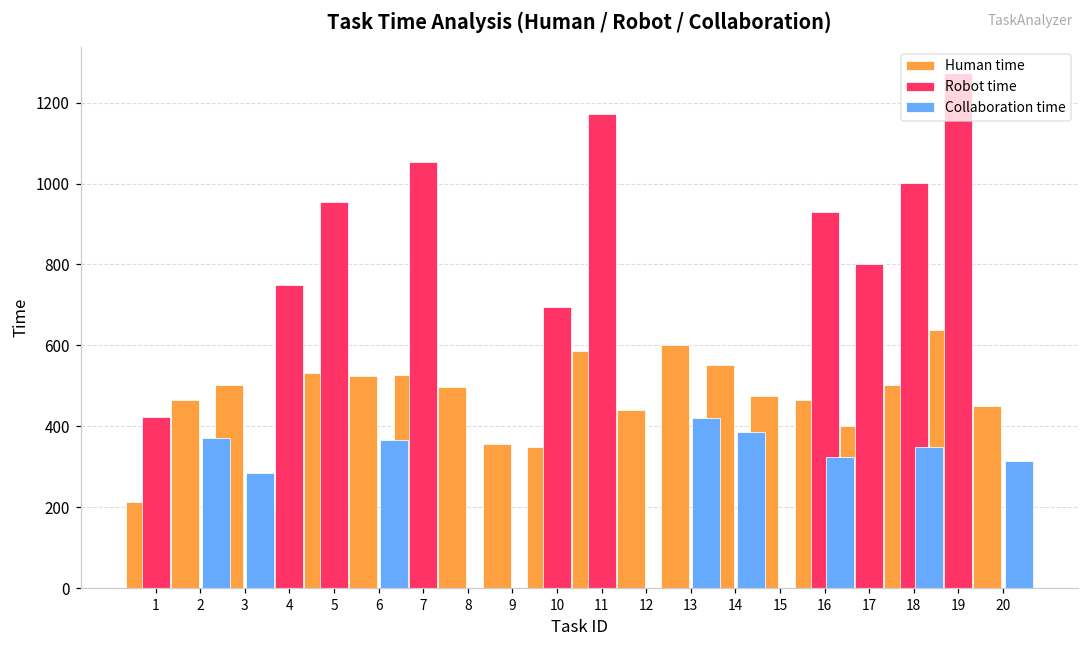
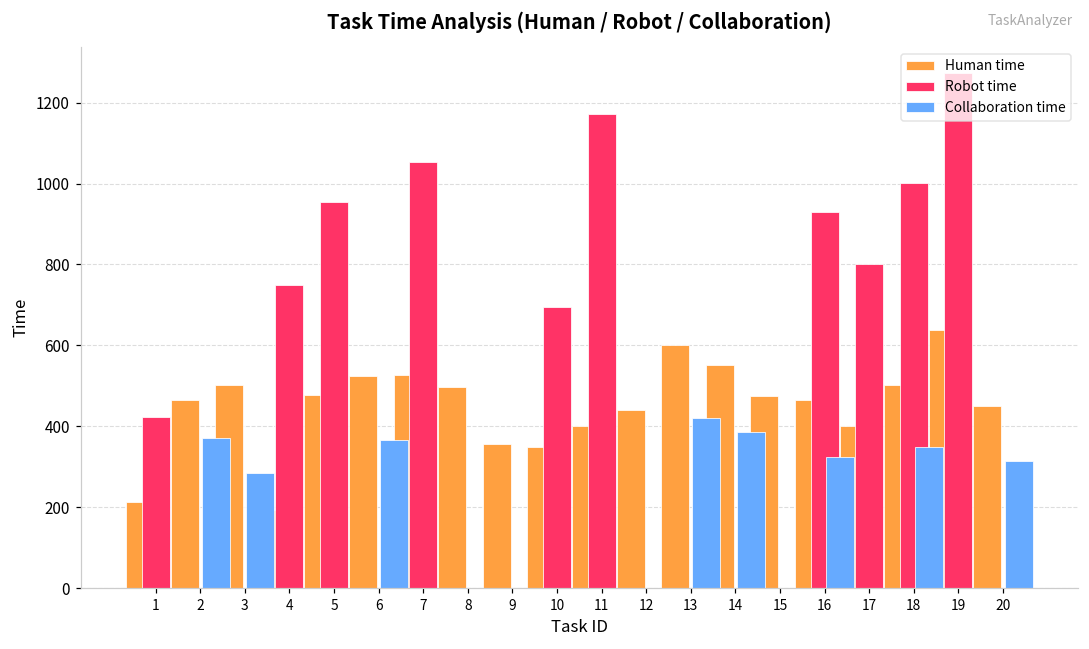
Human time, 5: 530 -> 480
Human time, 11: 590 -> 400
